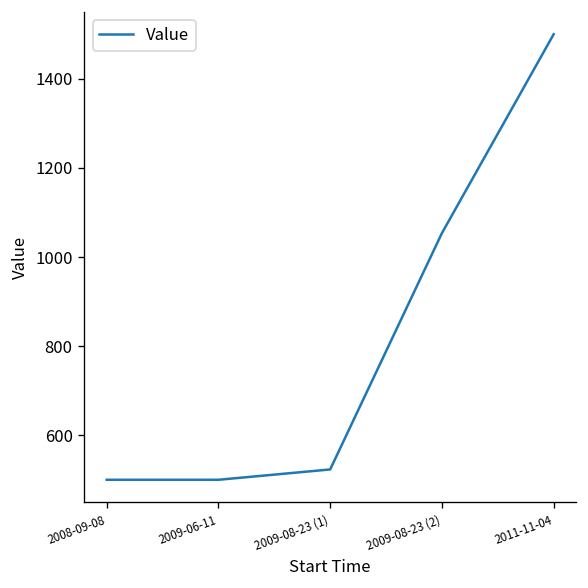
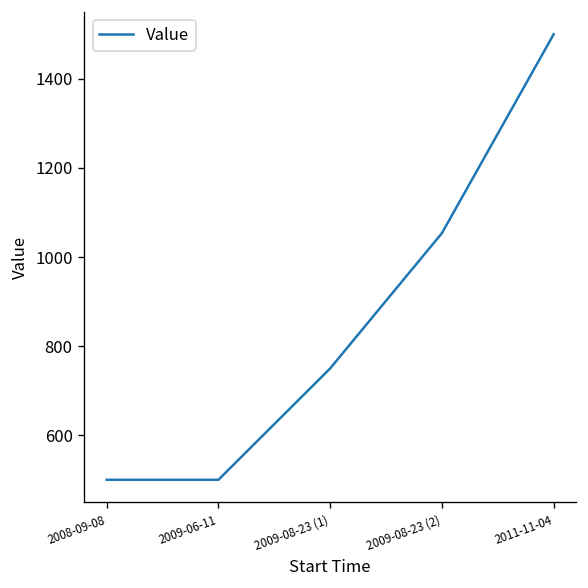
2009-08-23 (1): 520 -> 750
